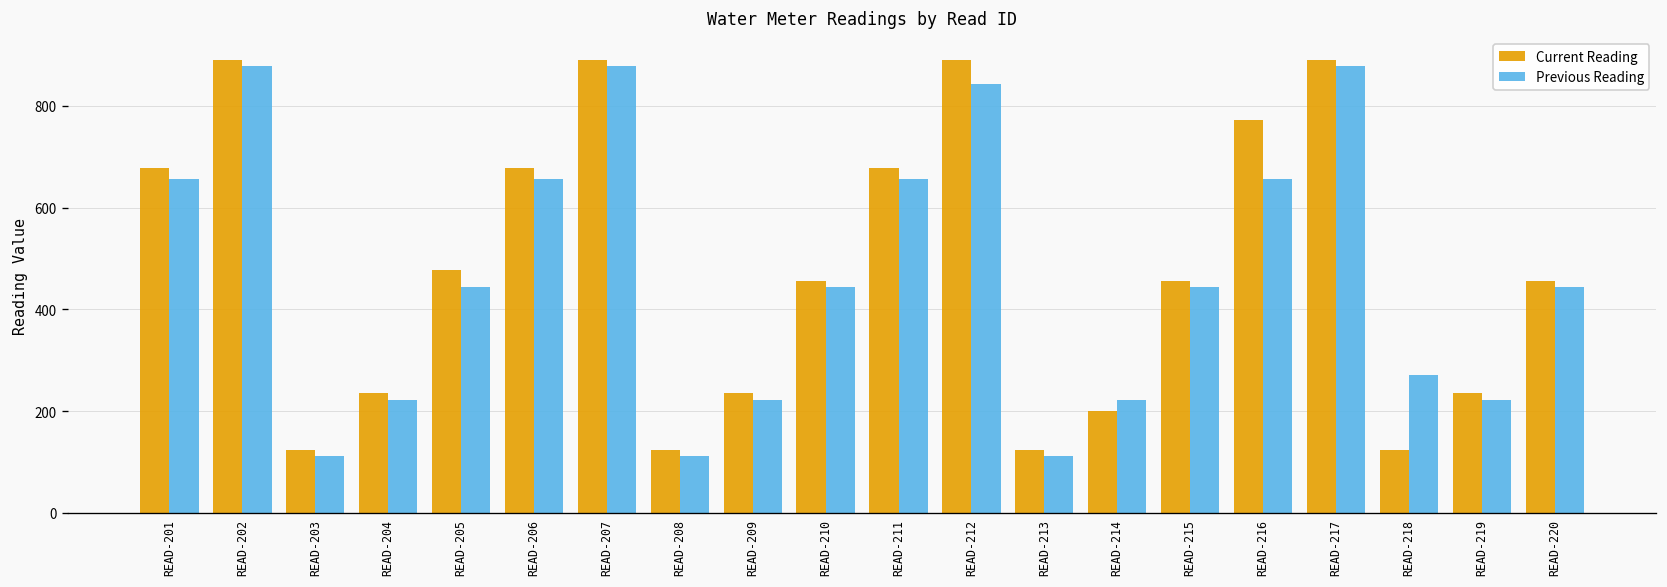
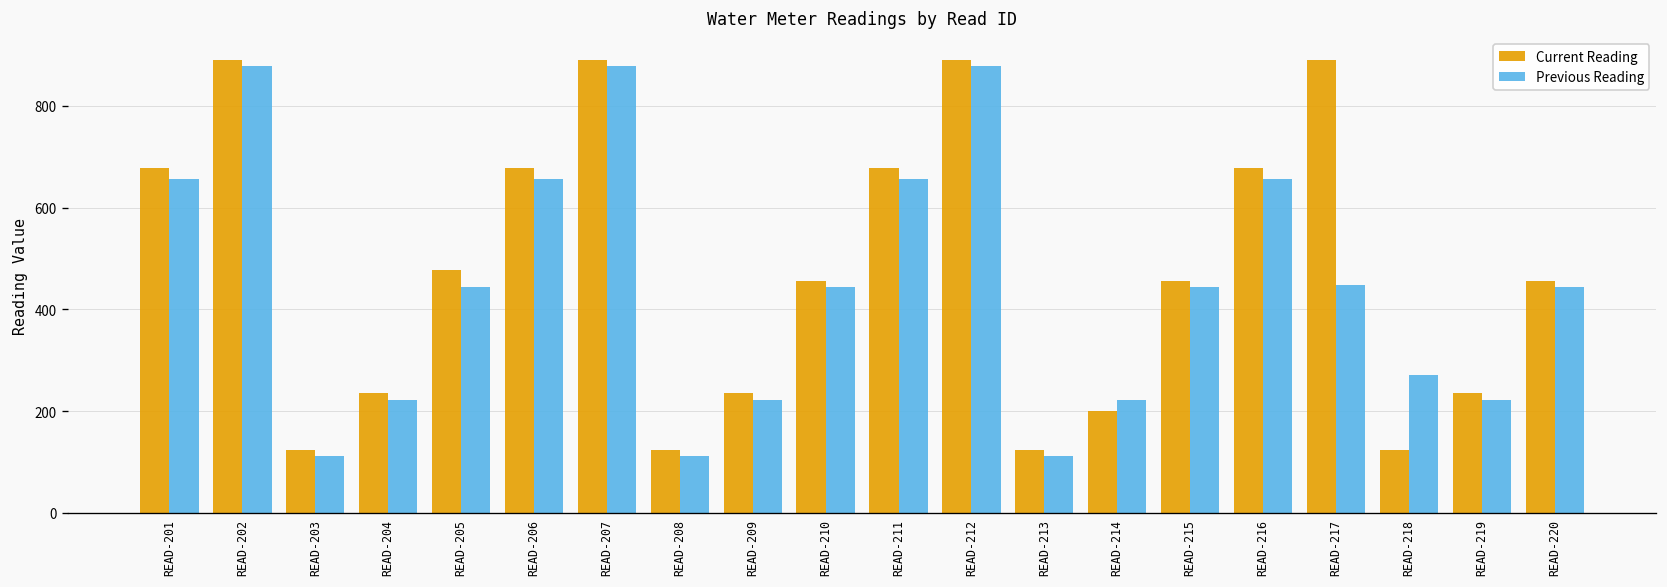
Previous Reading, READ-212: 840 -> 880
Current Reading, READ-216: 770 -> 680
Previous Reading, READ-217: 880 -> 450
